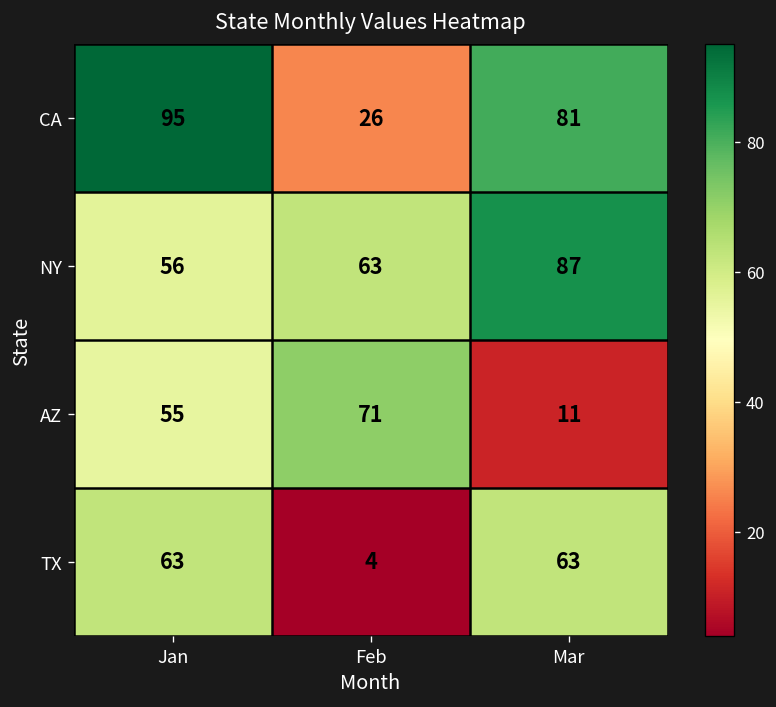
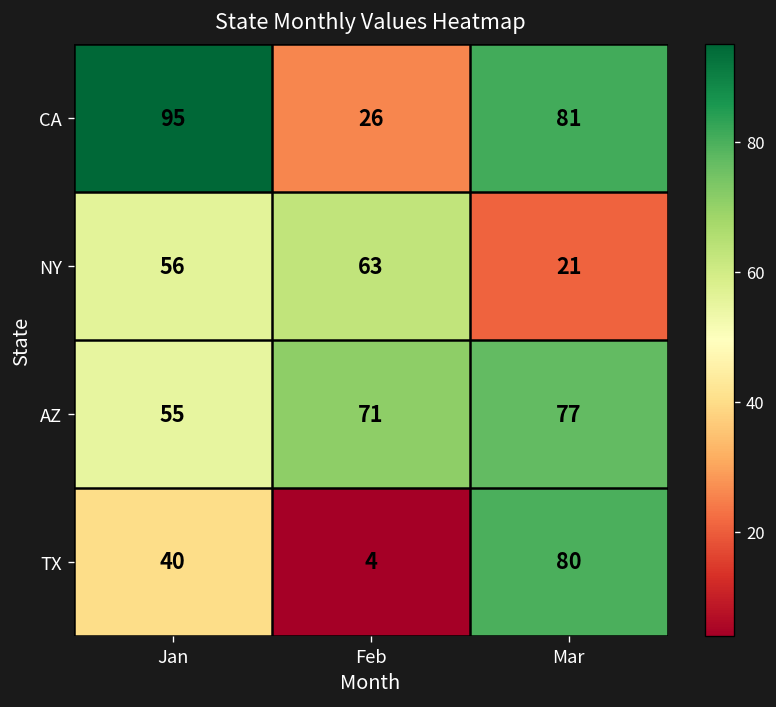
NY, Mar: 87 -> 21
AZ, Mar: 11 -> 77
TX, Jan: 63 -> 40
TX, Mar: 63 -> 80
